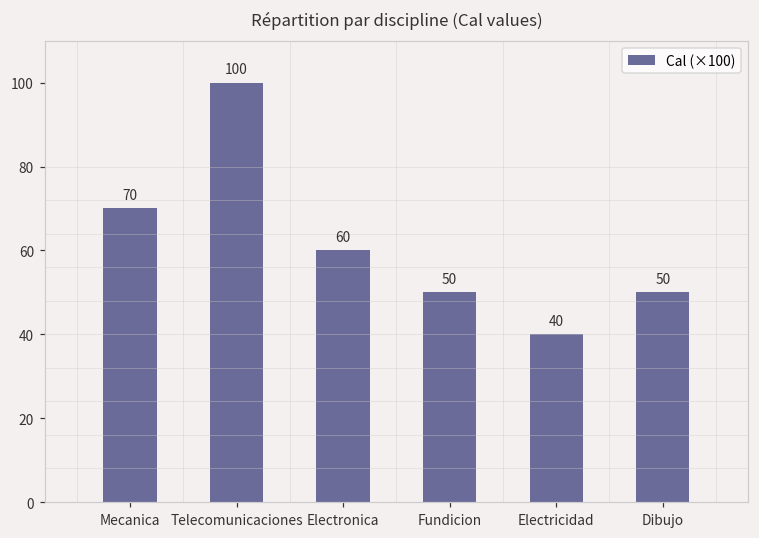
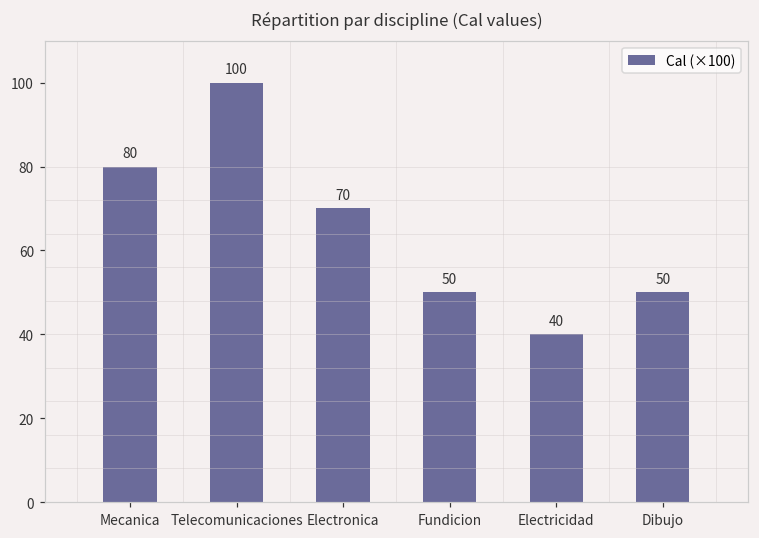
Mecanica: 70 -> 80
Electronica: 60 -> 70
